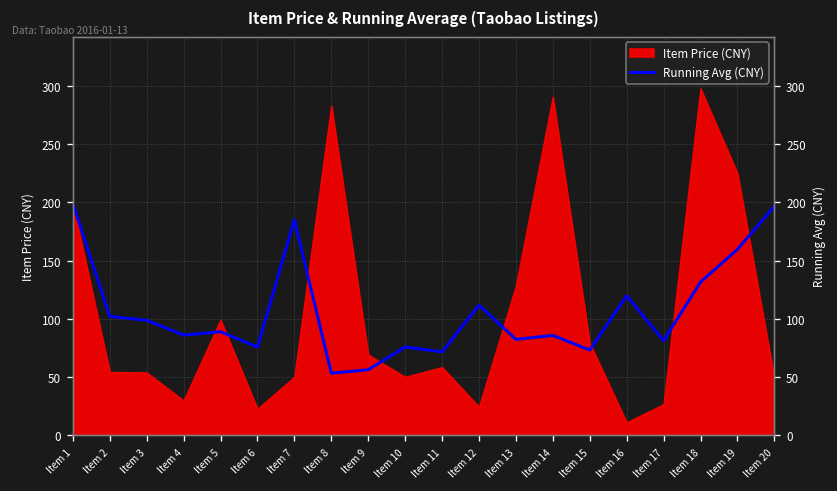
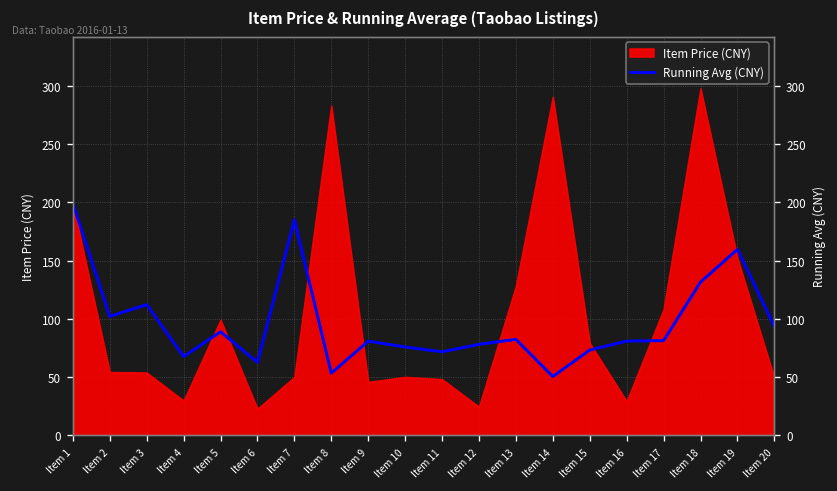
Running Avg (CNY), Item 3: 100 -> 110
Running Avg (CNY), Item 4: 90 -> 70
Running Avg (CNY), Item 6: 80 -> 60
Running Avg (CNY), Item 9: 60 -> 80
Item Price (CNY), Item 9: 70 -> 50
Item Price (CNY), Item 11: 60 -> 50
Running Avg (CNY), Item 12: 110 -> 80
Running Avg (CNY), Item 14: 90 -> 50
Running Avg (CNY), Item 16: 120 -> 80
Item Price (CNY), Item 16: 10 -> 30
Item Price (CNY), Item 17: 30 -> 110
Item Price (CNY), Item 19: 230 -> 150
Running Avg (CNY), Item 20: 200 -> 90
